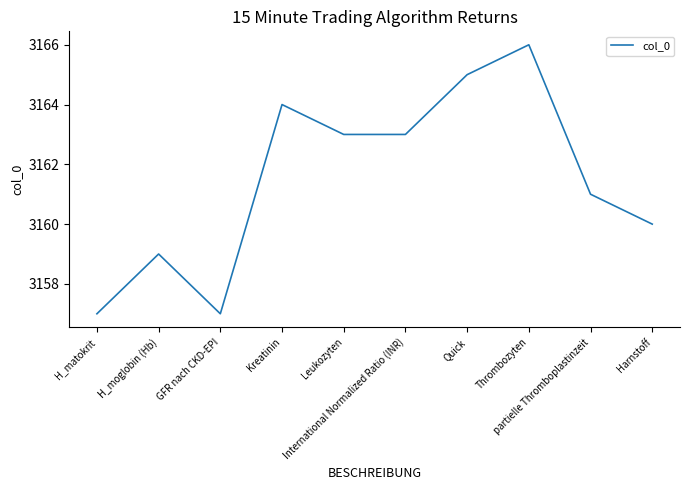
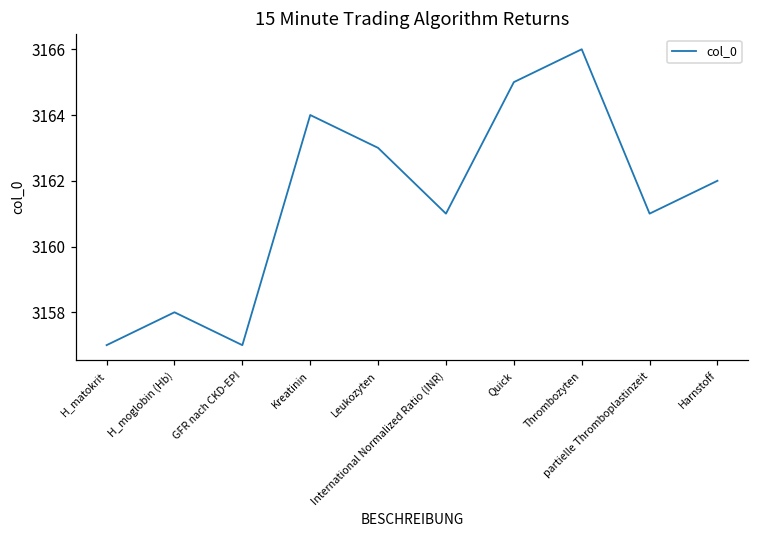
H_moglobin (Hb): 3159 -> 3158
International Normalized Ratio (INR): 3163 -> 3161
Harnstoff: 3160 -> 3162
